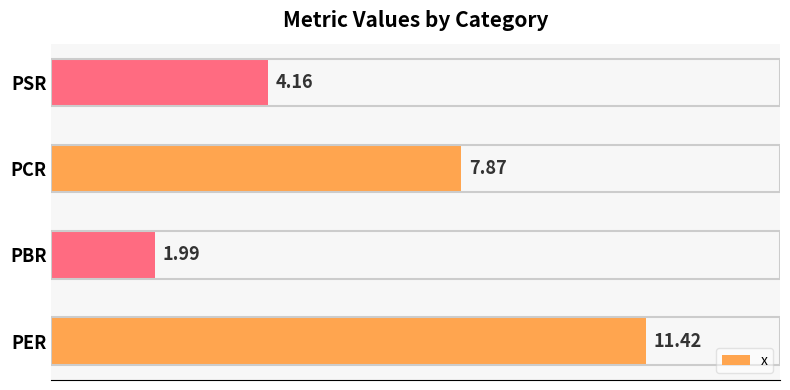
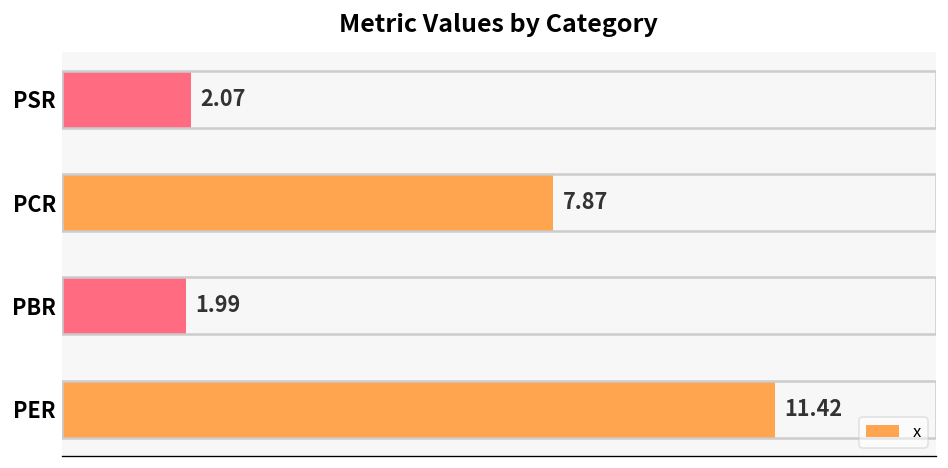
PSR: 4.16 -> 2.07
